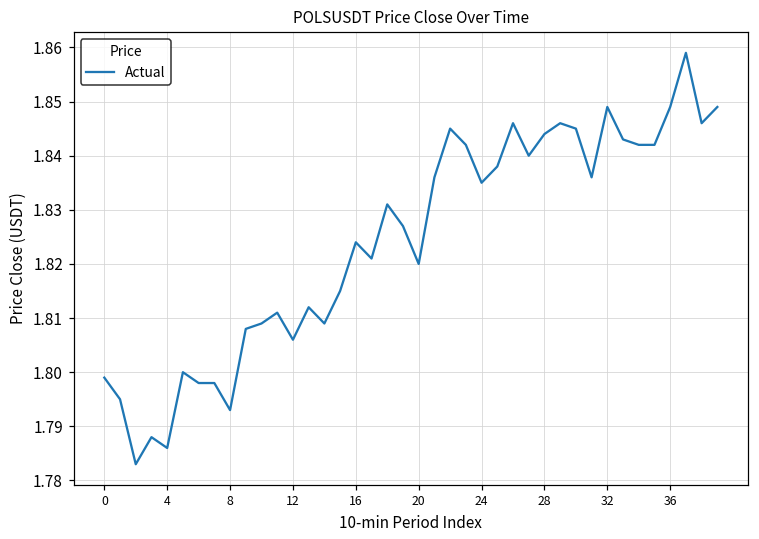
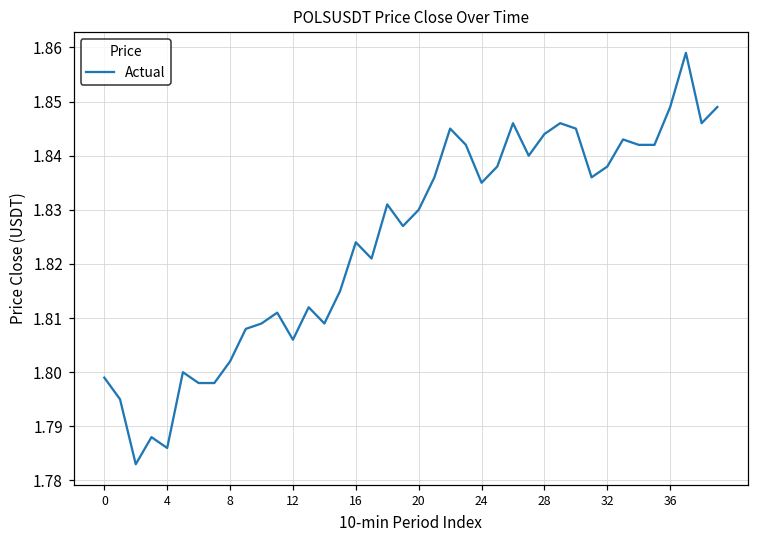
8: 1.793 -> 1.802
20: 1.82 -> 1.83
32: 1.849 -> 1.838
